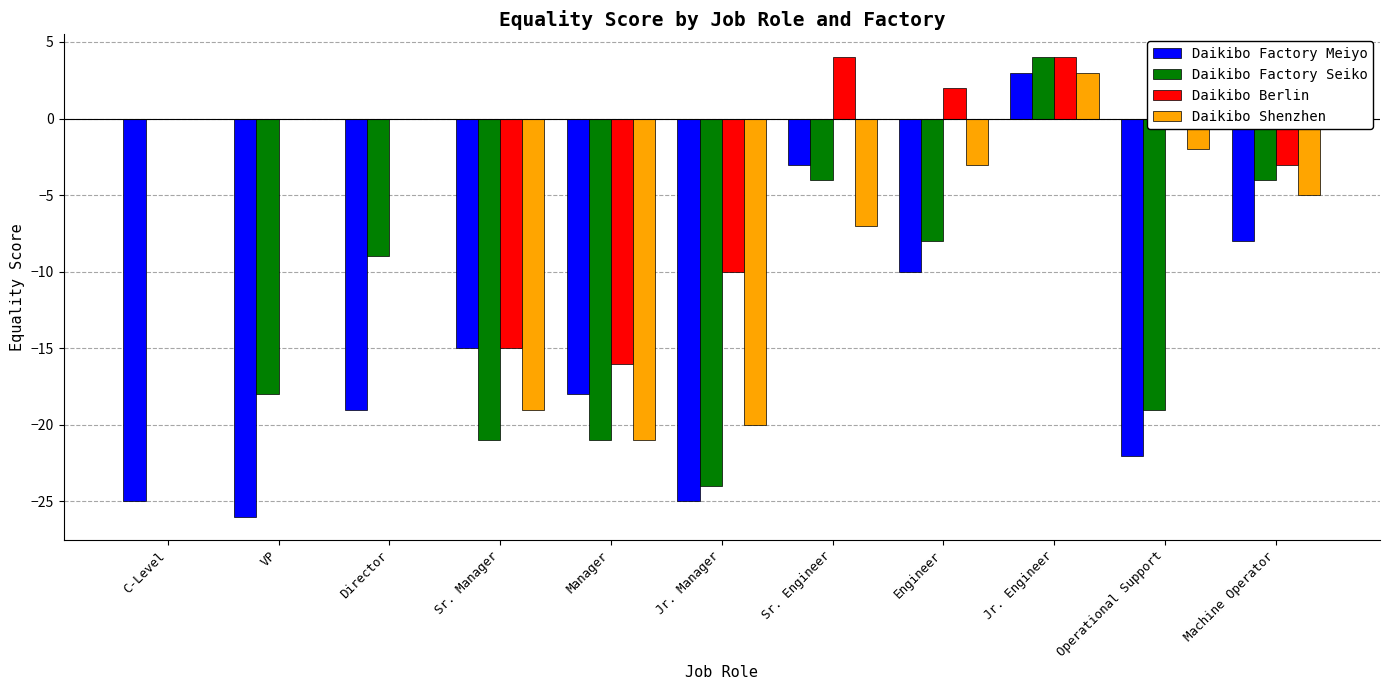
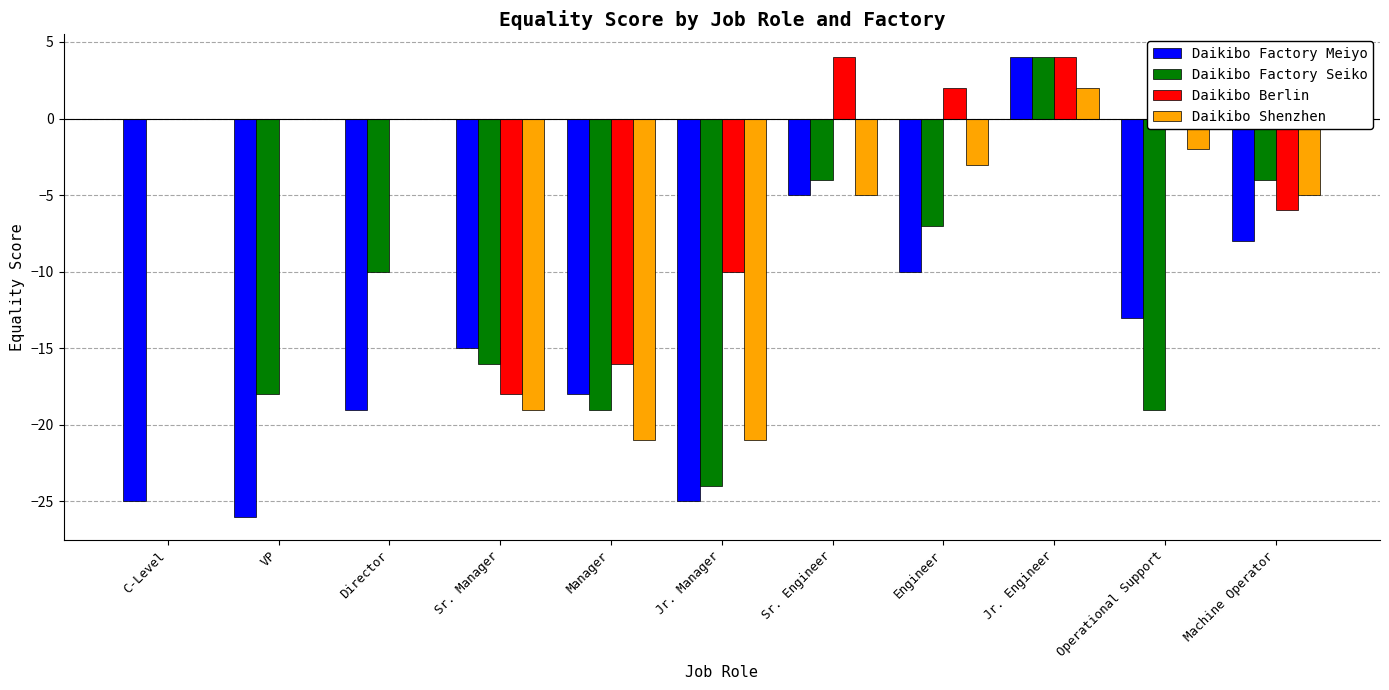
Daikibo Factory Seiko, Director: -9 -> -10
Daikibo Factory Seiko, Sr. Manager: -21 -> -16
Daikibo Berlin, Sr. Manager: -15 -> -18
Daikibo Factory Seiko, Manager: -21 -> -19
Daikibo Shenzhen, Jr. Manager: -20 -> -21
Daikibo Factory Meiyo, Sr. Engineer: -3 -> -5
Daikibo Shenzhen, Sr. Engineer: -7 -> -5
Daikibo Factory Seiko, Engineer: -8 -> -7
Daikibo Factory Meiyo, Jr. Engineer: 3 -> 4
Daikibo Shenzhen, Jr. Engineer: 3 -> 2
Daikibo Factory Meiyo, Operational Support: -22 -> -13
Daikibo Berlin, Machine Operator: -3 -> -6
